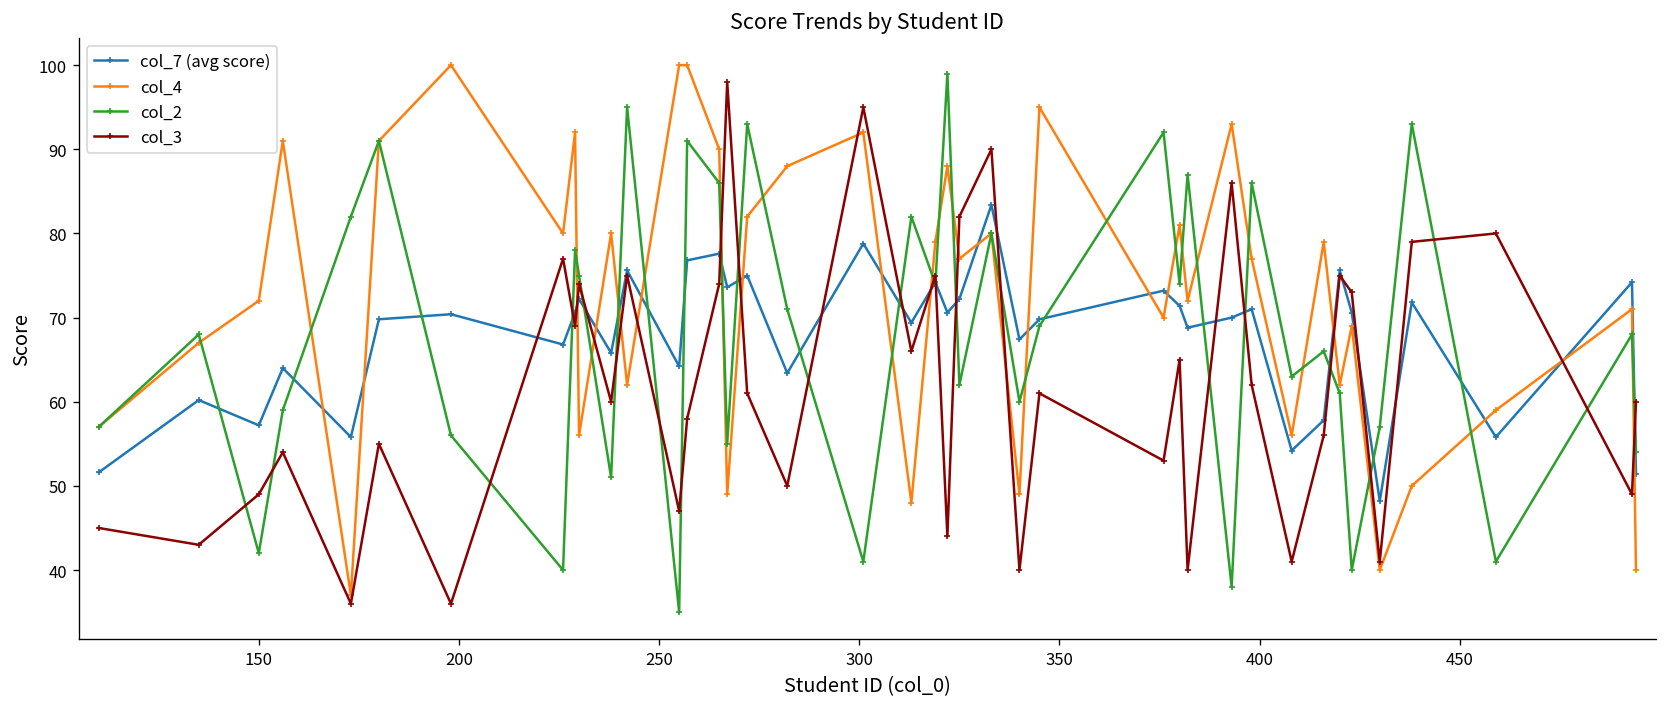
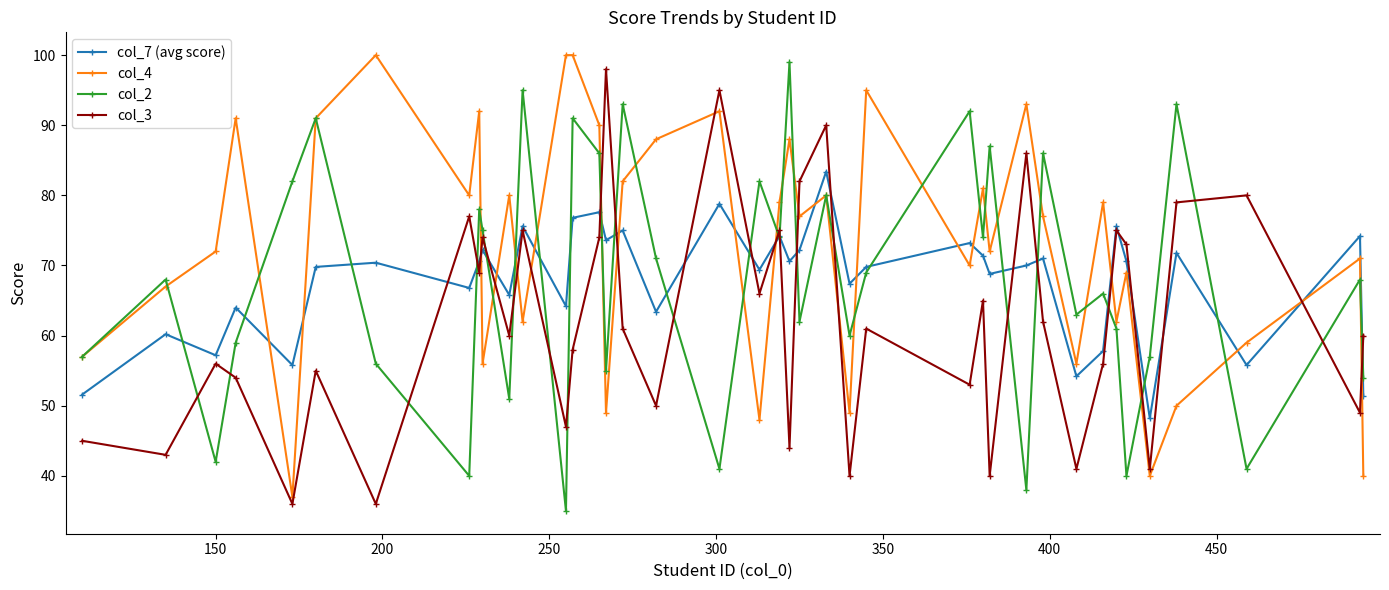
col_3, 150: 49 -> 56
